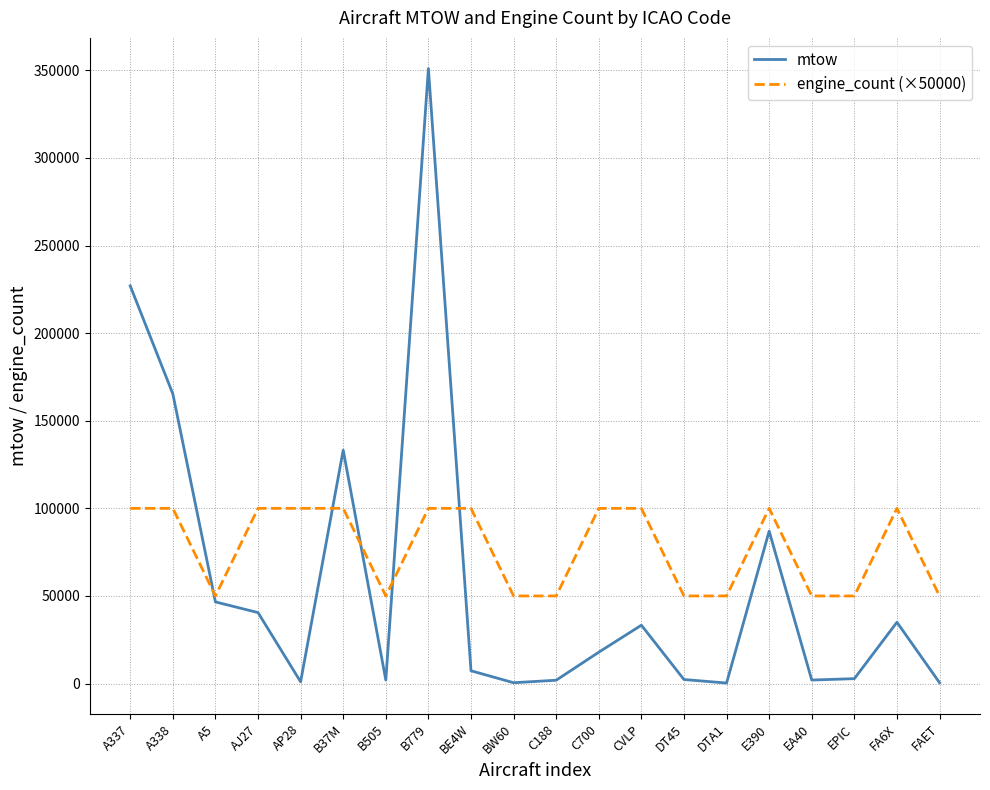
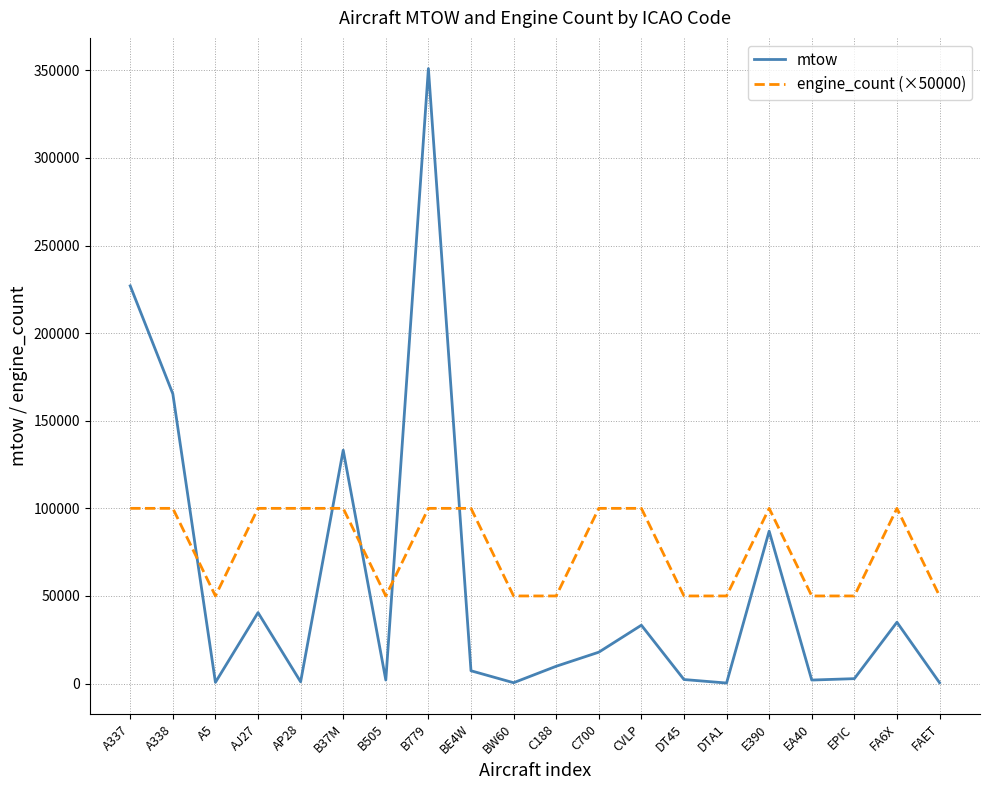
mtow, A5: 47000 -> 1000
mtow, C188: 2000 -> 10000
